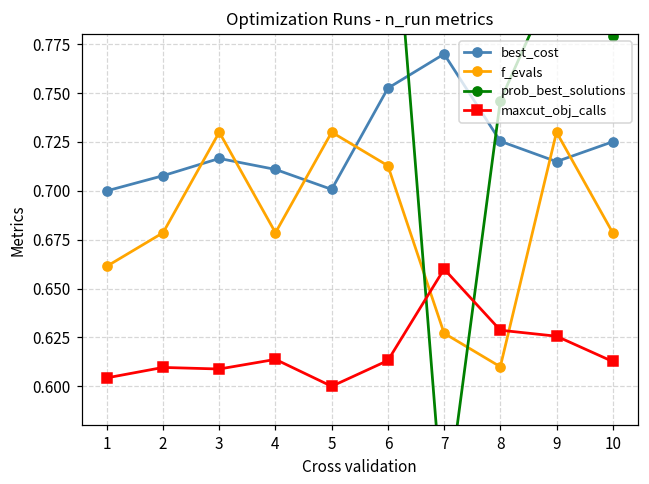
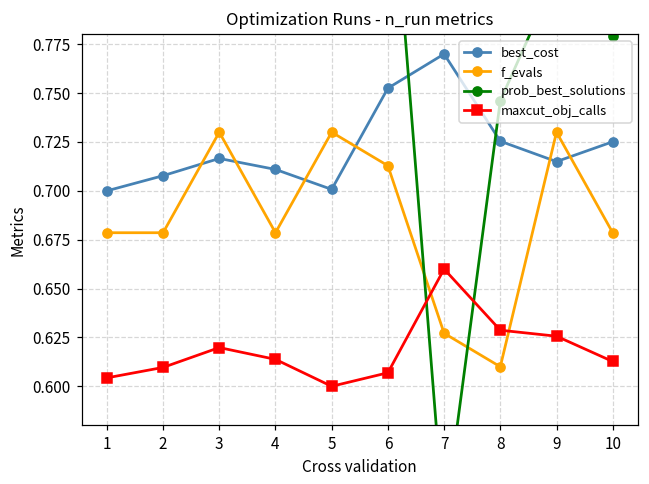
f_evals, 1: 0.661 -> 0.679
maxcut_obj_calls, 3: 0.609 -> 0.620
maxcut_obj_calls, 6: 0.613 -> 0.607
